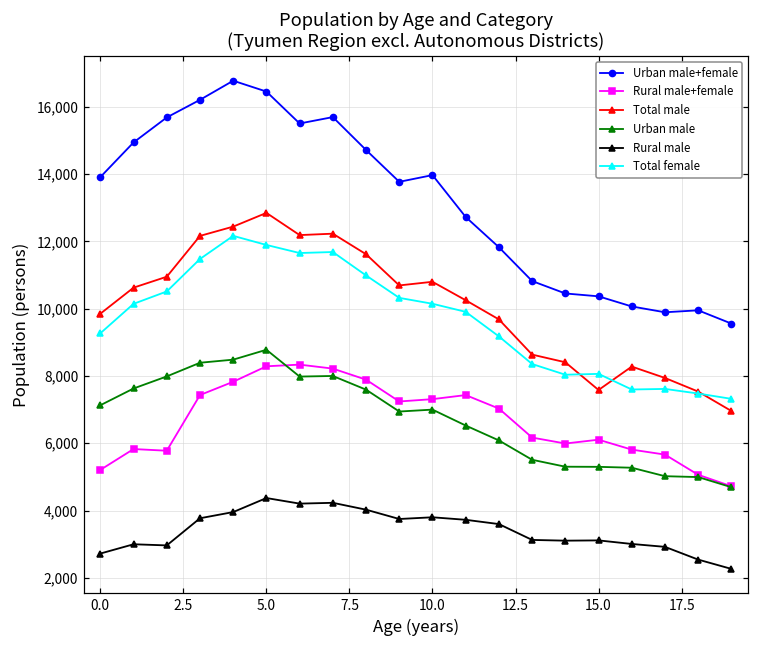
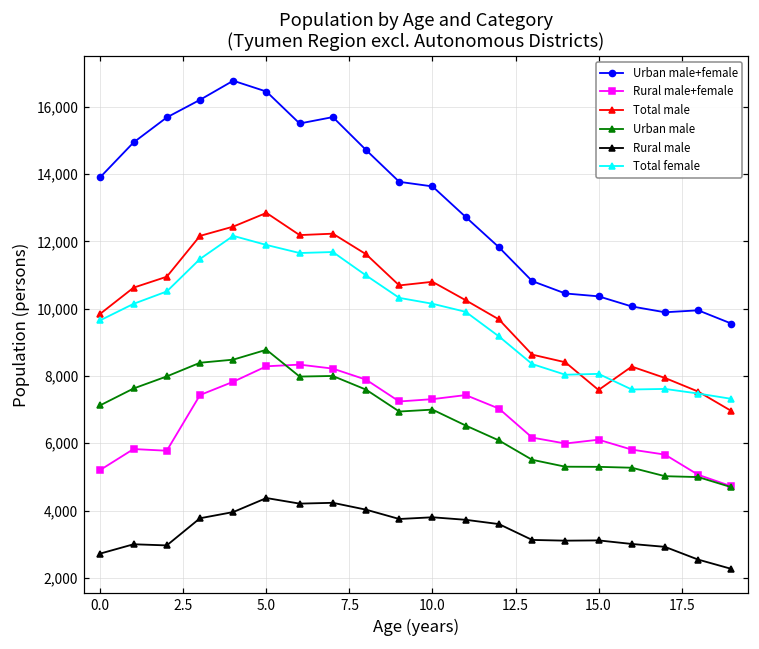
Total female, 0.0: 9,300 -> 9,700
Urban male+female, 10.0: 14,000 -> 13,600
